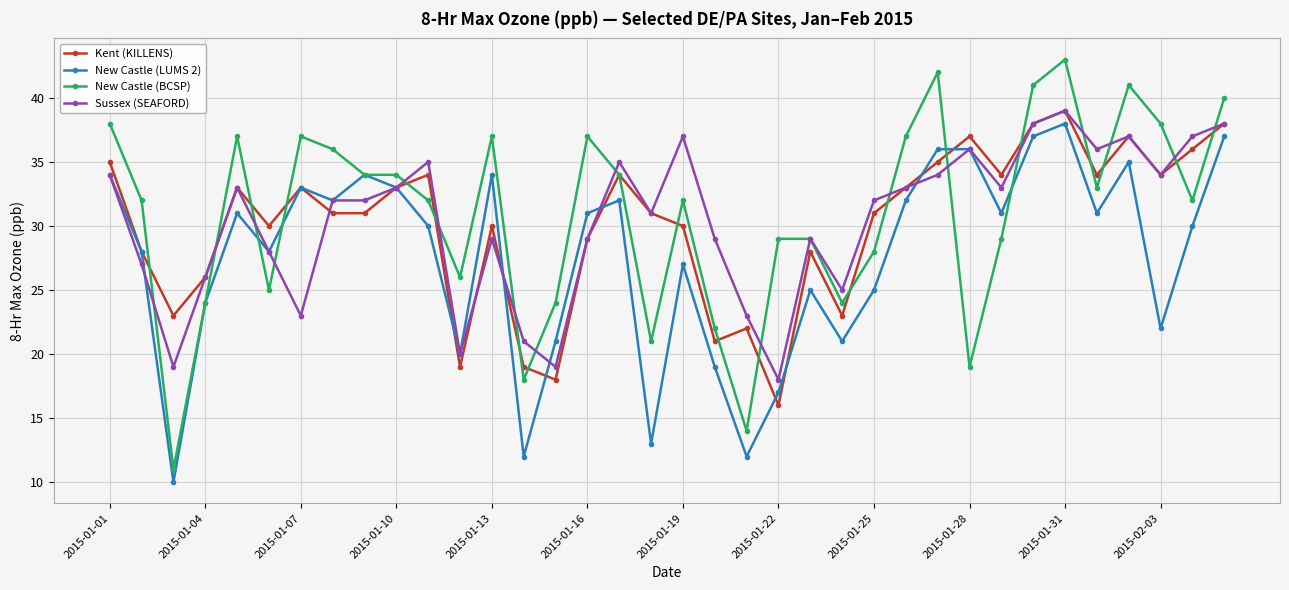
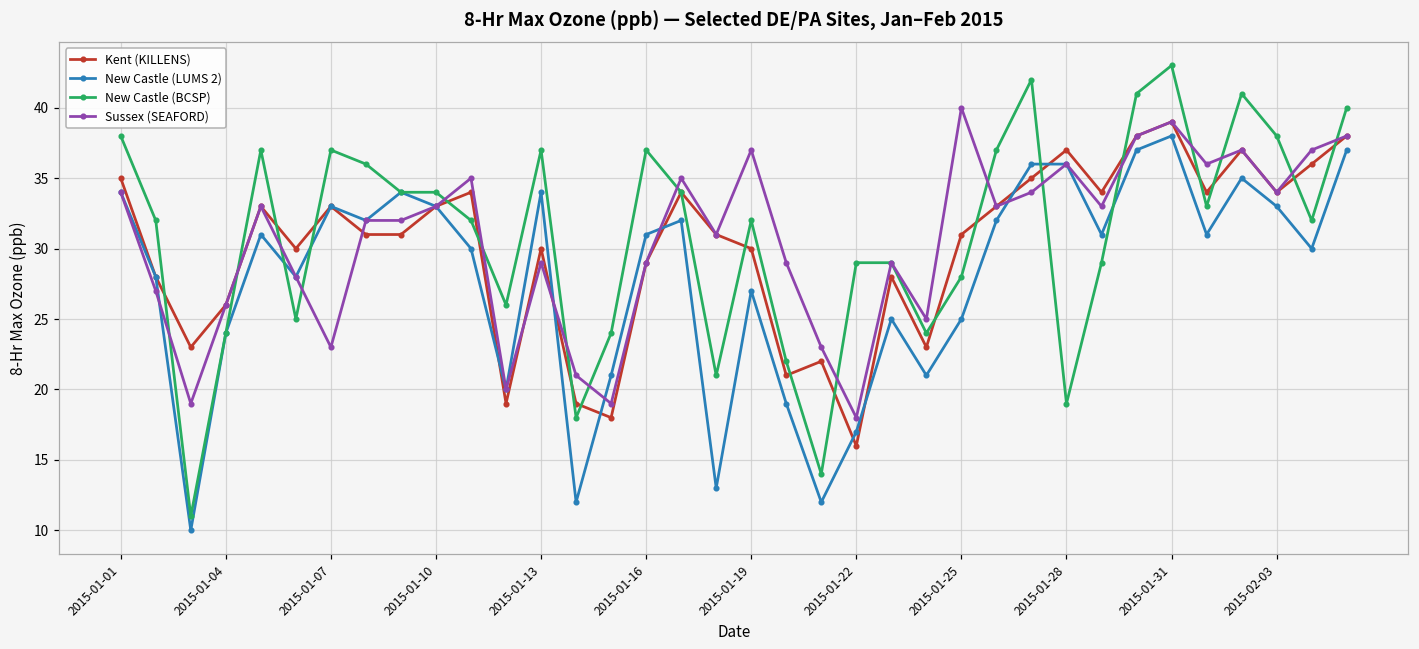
Sussex (SEAFORD), 2015-01-25: 32 -> 40
New Castle (LUMS 2), 2015-02-03: 22 -> 33
